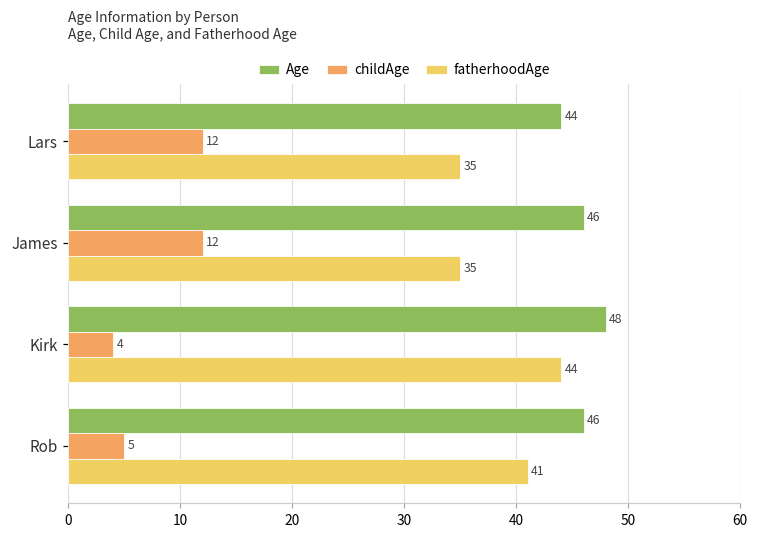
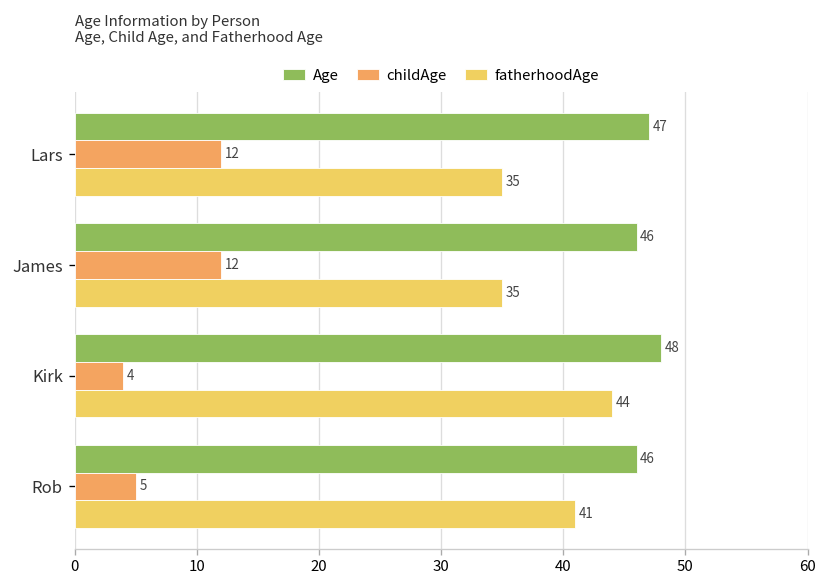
Age, Lars: 44 -> 47
